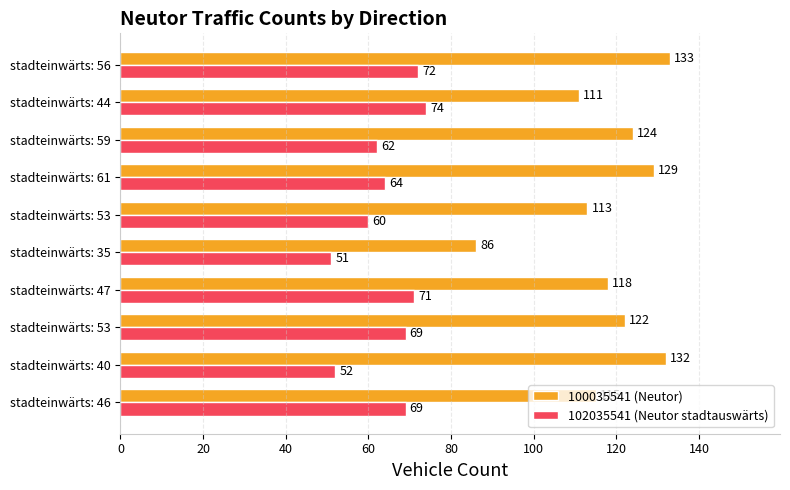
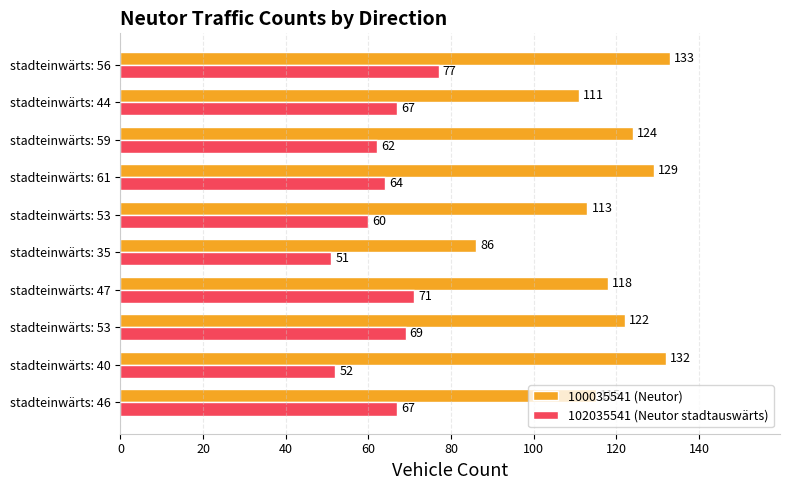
102035541 (Neutor stadtauswärts), stadteinwärts: 56: 72 -> 77
102035541 (Neutor stadtauswärts), stadteinwärts: 44: 74 -> 67
102035541 (Neutor stadtauswärts), stadteinwärts: 46: 69 -> 67
